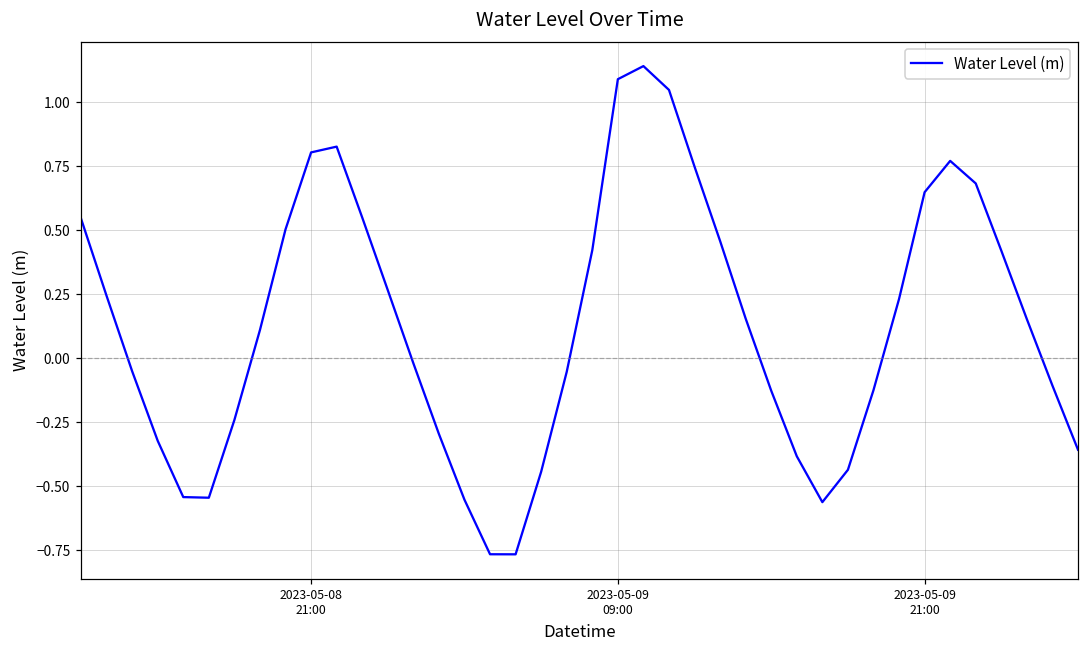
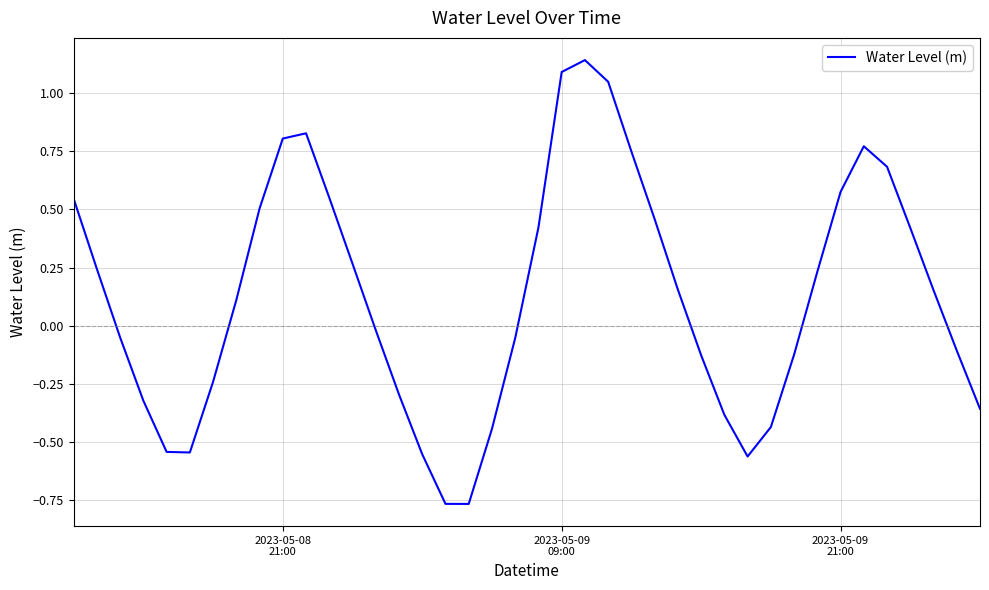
2023-05-09 21:00: 0.65 -> 0.58
